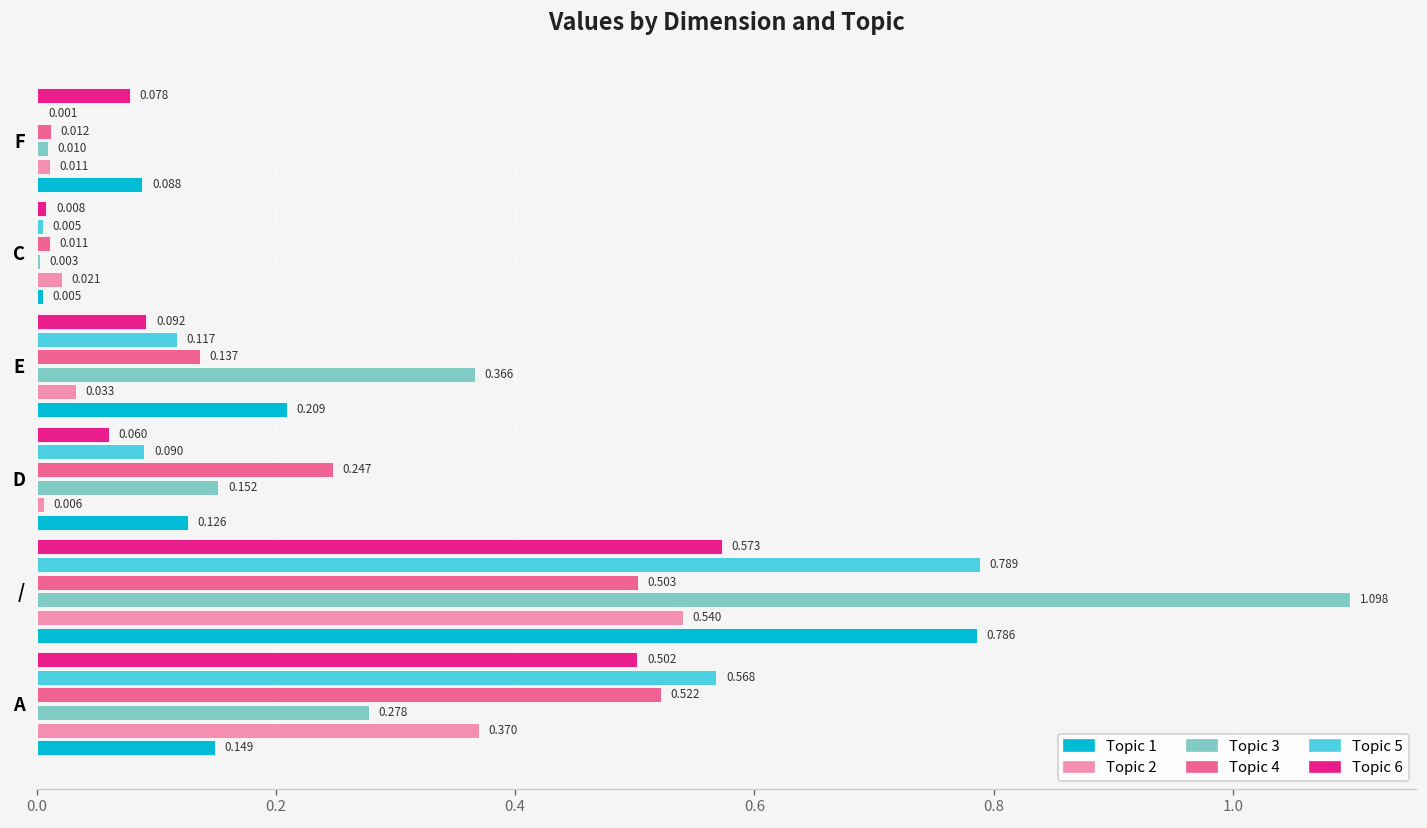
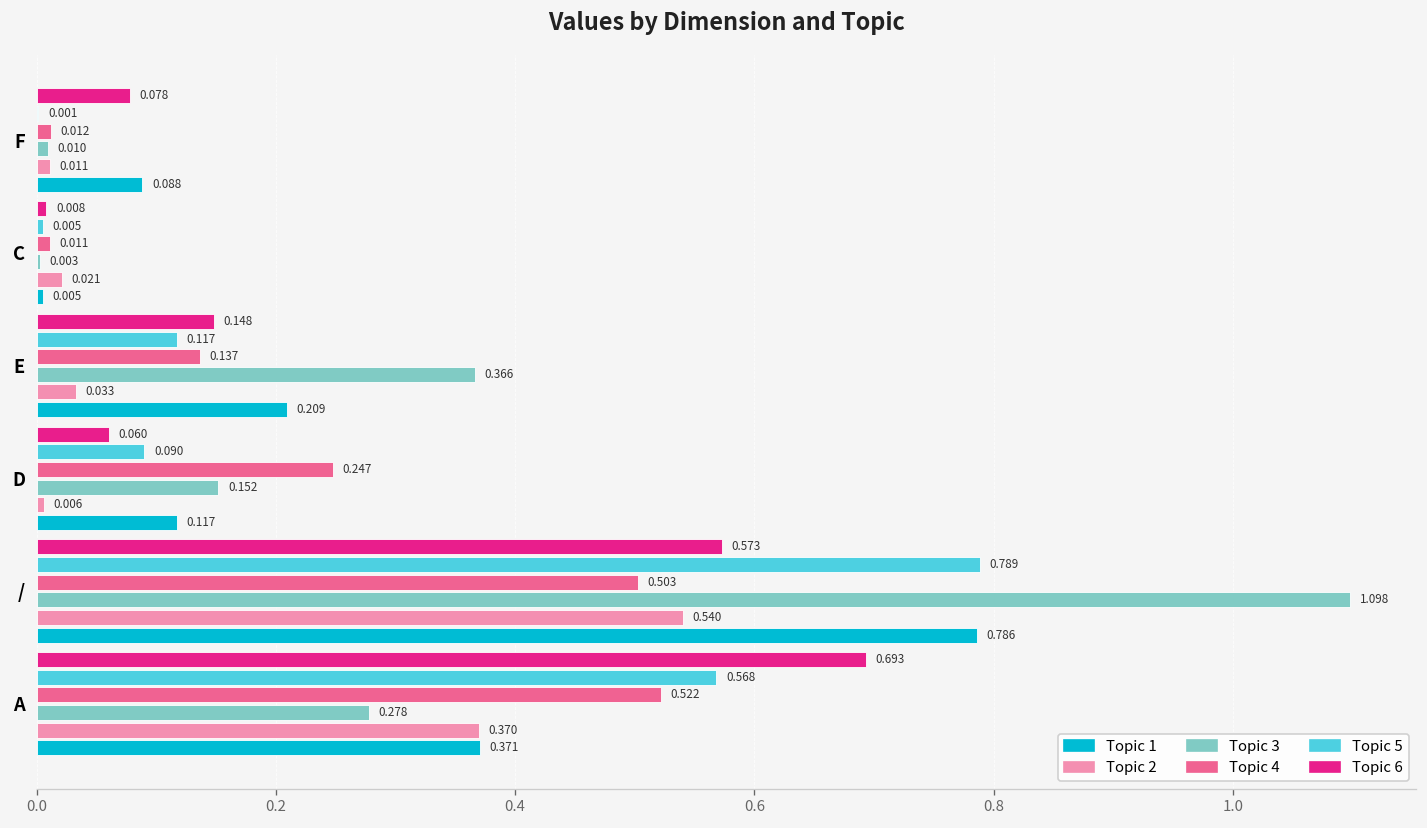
Topic 6, E: 0.092 -> 0.148
Topic 1, D: 0.126 -> 0.117
Topic 6, A: 0.502 -> 0.693
Topic 1, A: 0.149 -> 0.371
